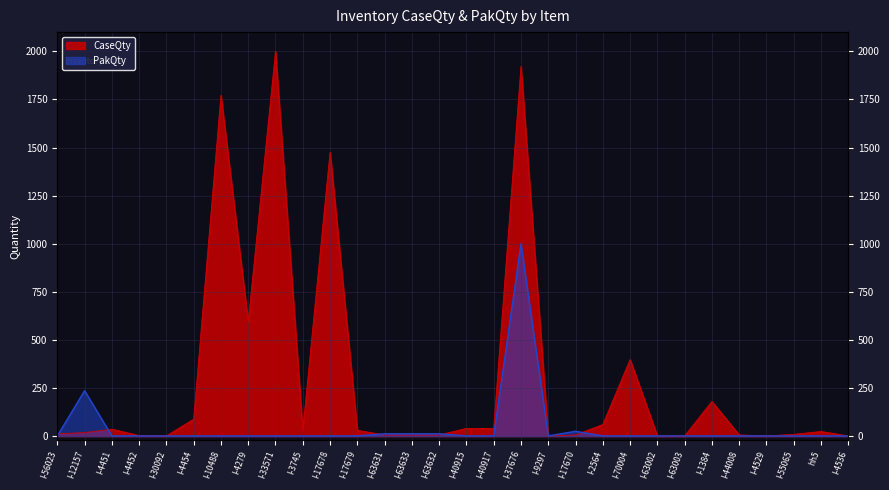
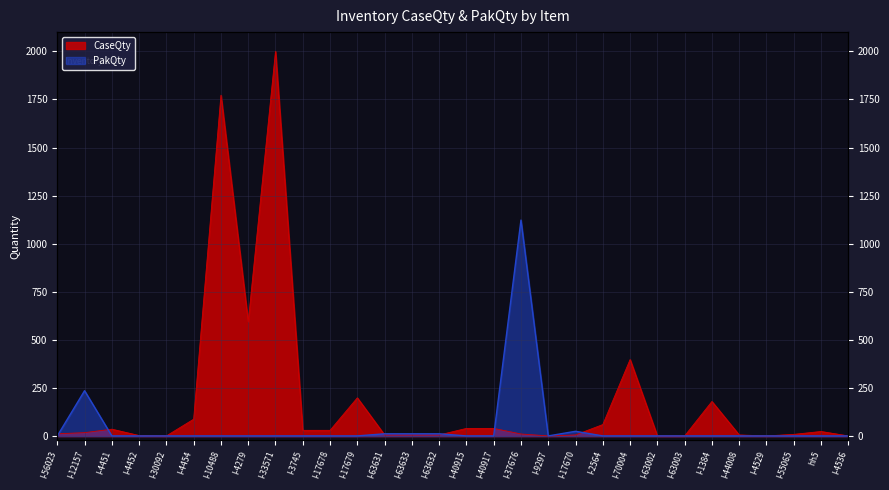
CaseQty, I-17678: 1480 -> 30
CaseQty, I-17679: 30 -> 200
CaseQty, I-37676: 1920 -> 10
PakQty, I-37676: 1000 -> 1120
